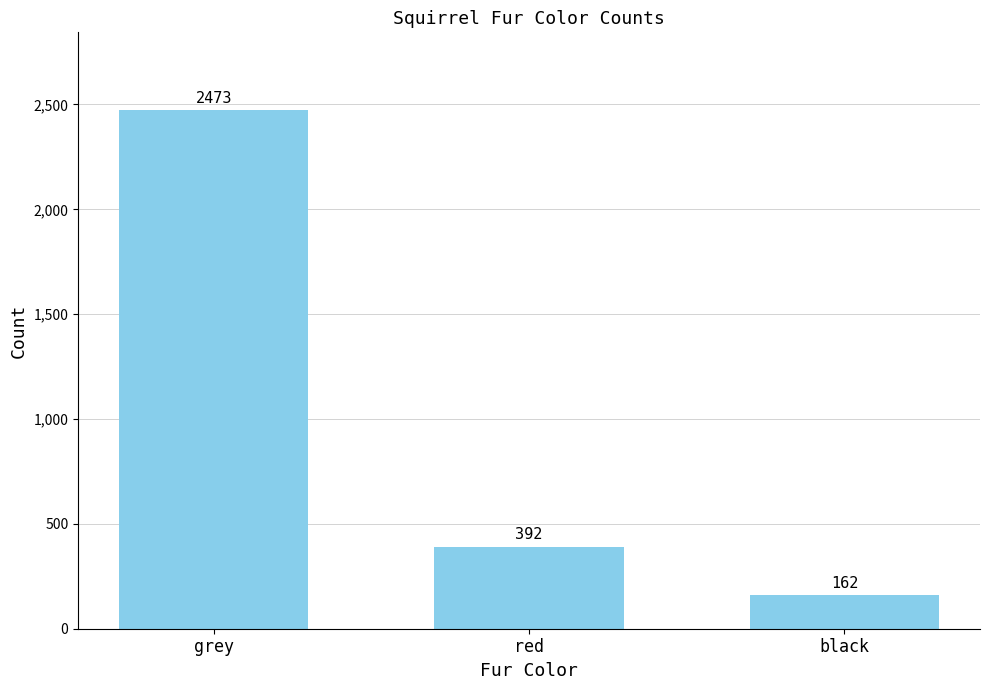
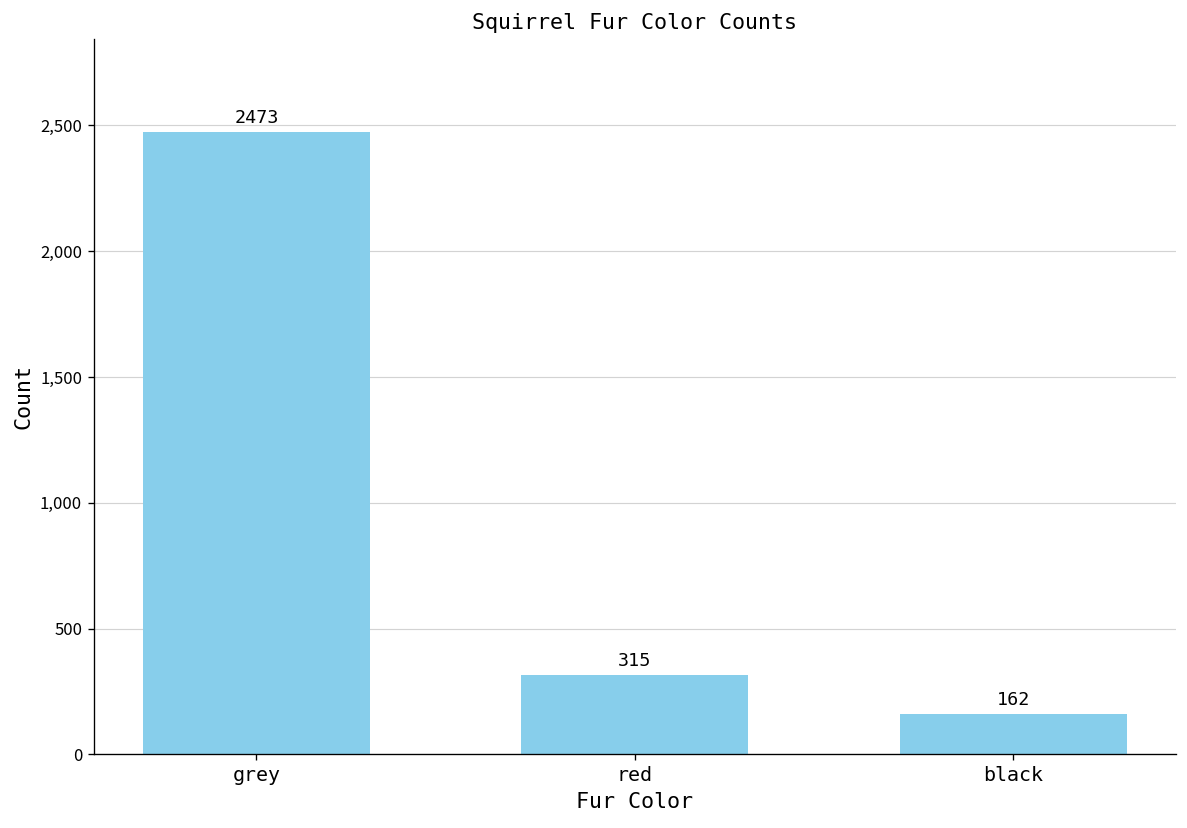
red: 392 -> 315
